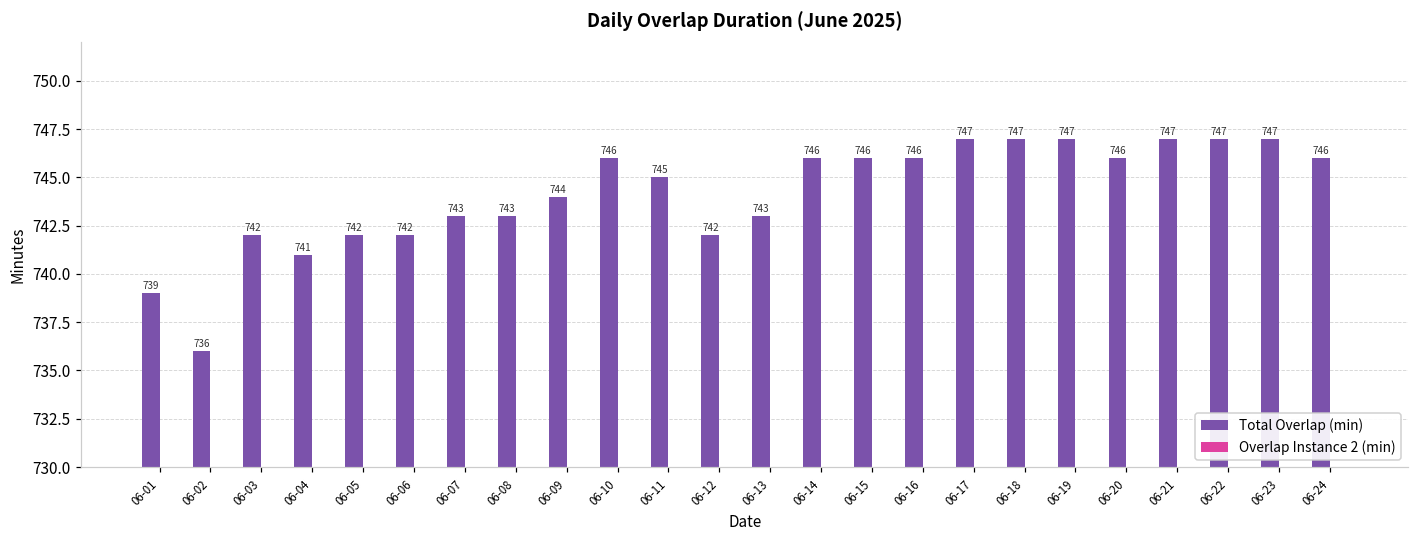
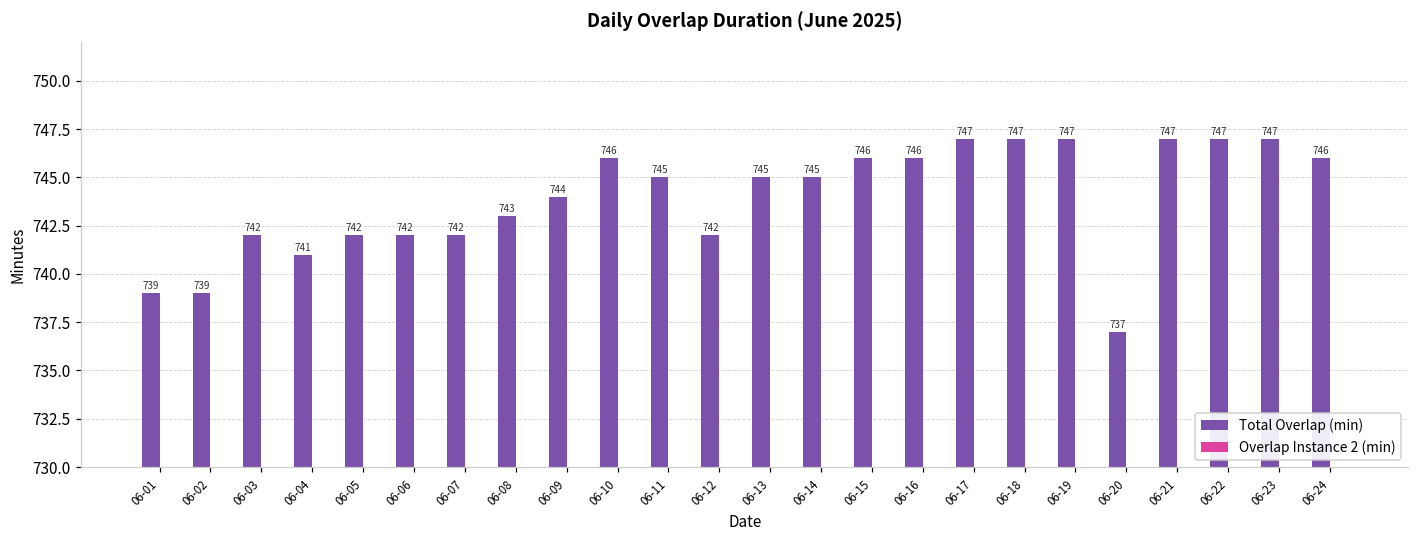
Total Overlap (min), 06-02: 736 -> 739
Total Overlap (min), 06-07: 743 -> 742
Total Overlap (min), 06-13: 743 -> 745
Total Overlap (min), 06-14: 746 -> 745
Total Overlap (min), 06-20: 746 -> 737
